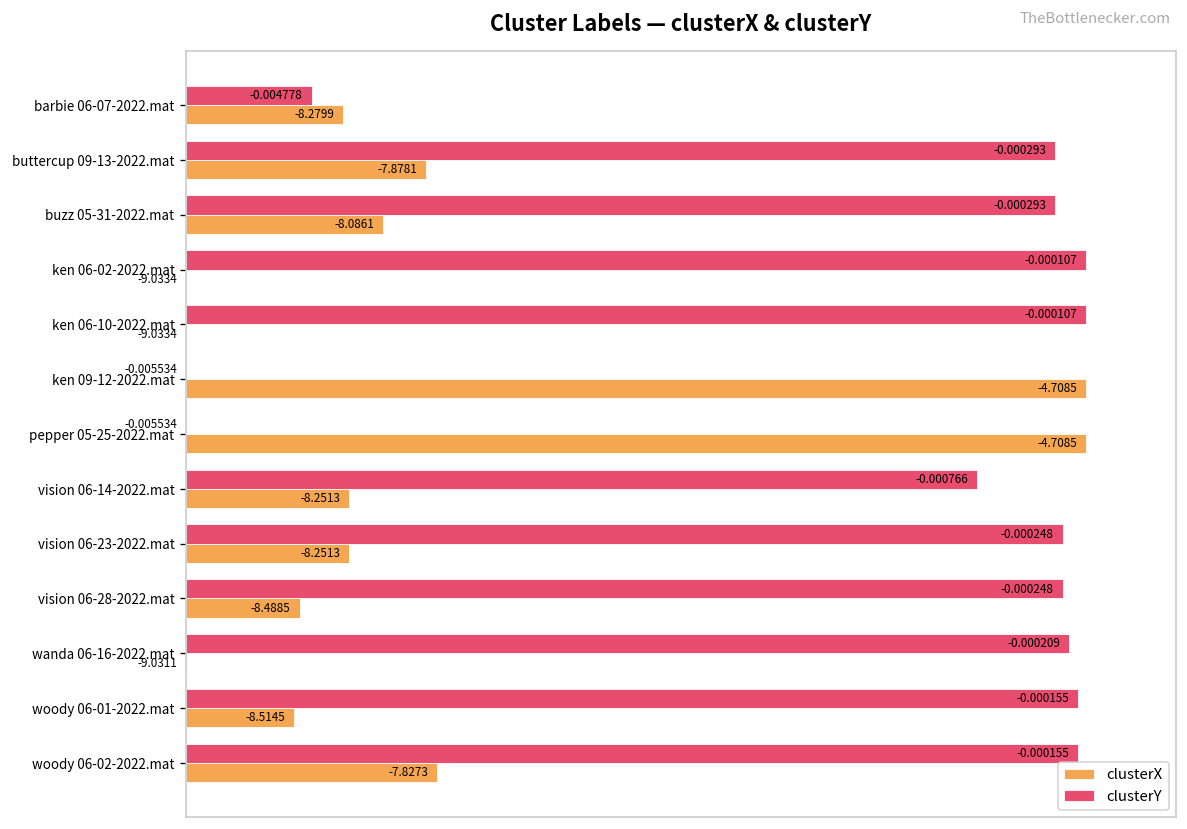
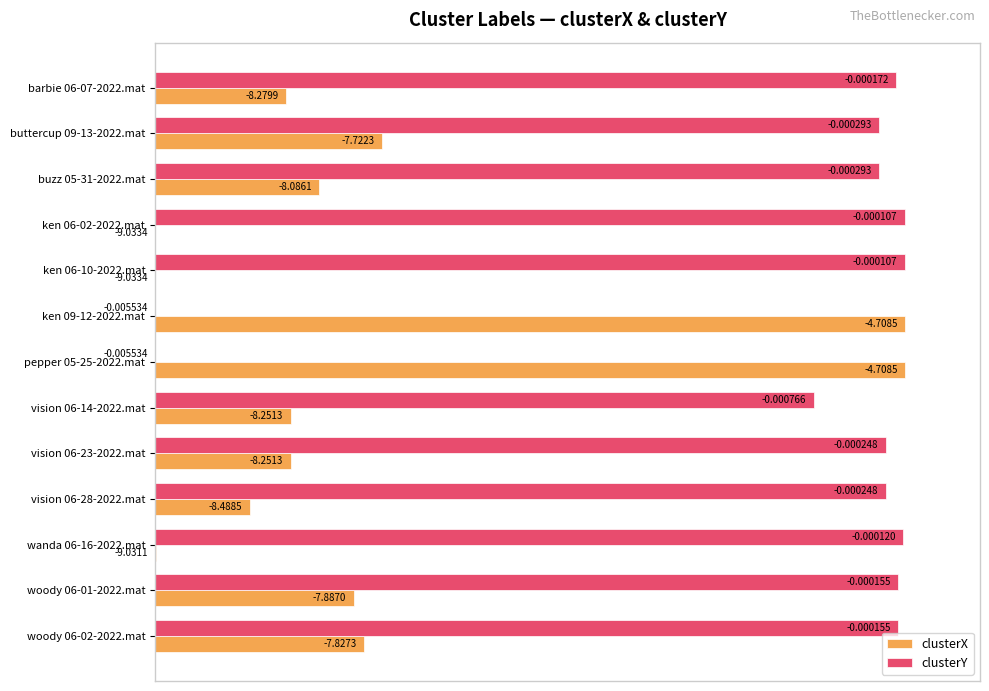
clusterY, barbie 06-07-2022.mat: -0.004778 -> -0.000172
clusterX, buttercup 09-13-2022.mat: -7.8781 -> -7.7223
clusterY, wanda 06-16-2022.mat: -0.000209 -> -0.000120
clusterX, woody 06-01-2022.mat: -8.5145 -> -7.8870
